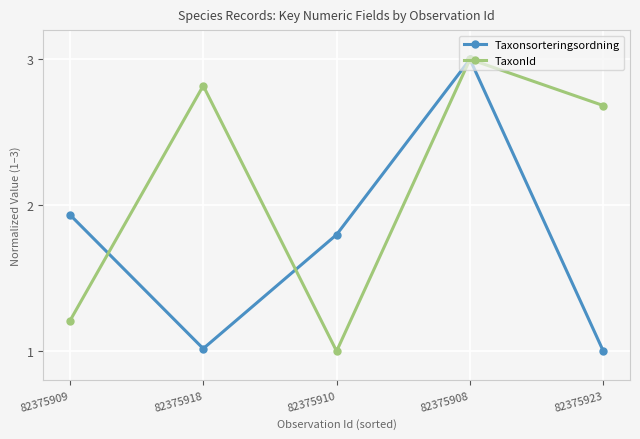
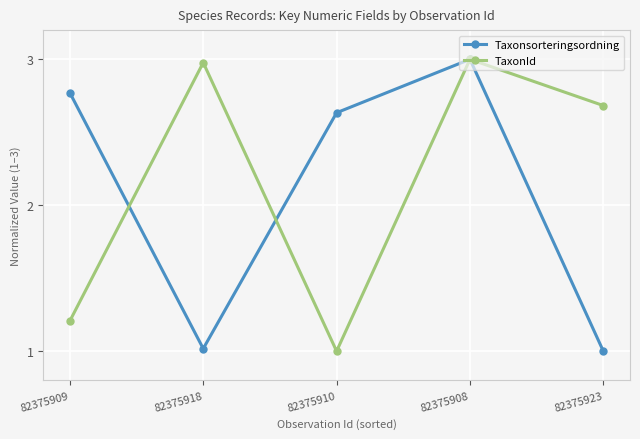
Taxonsorteringsordning, 82375909: 1.94 -> 2.77
TaxonId, 82375918: 2.82 -> 2.98
Taxonsorteringsordning, 82375910: 1.80 -> 2.63
